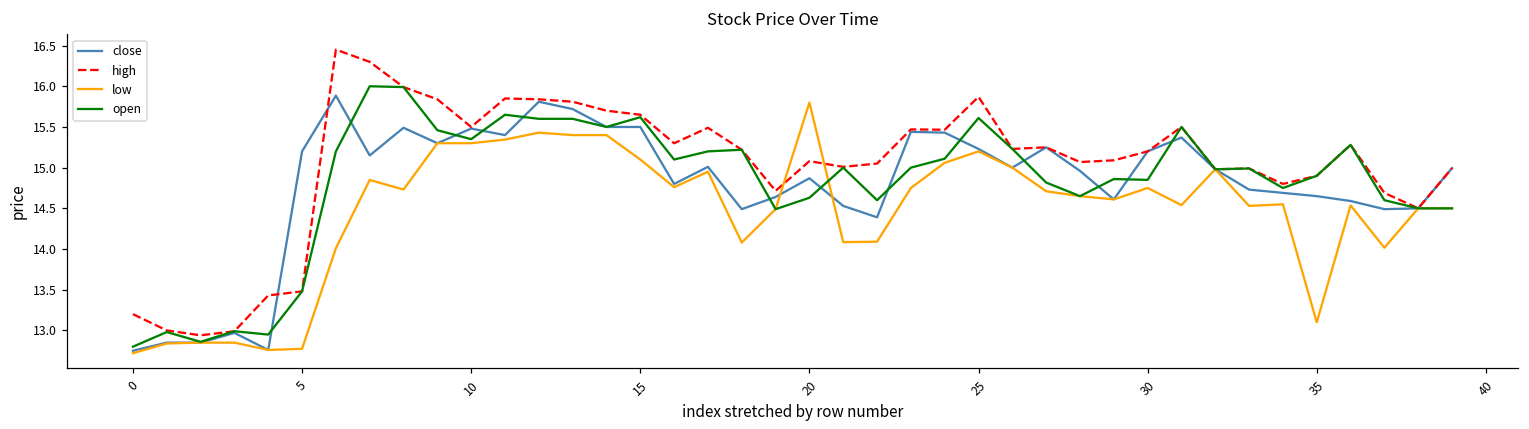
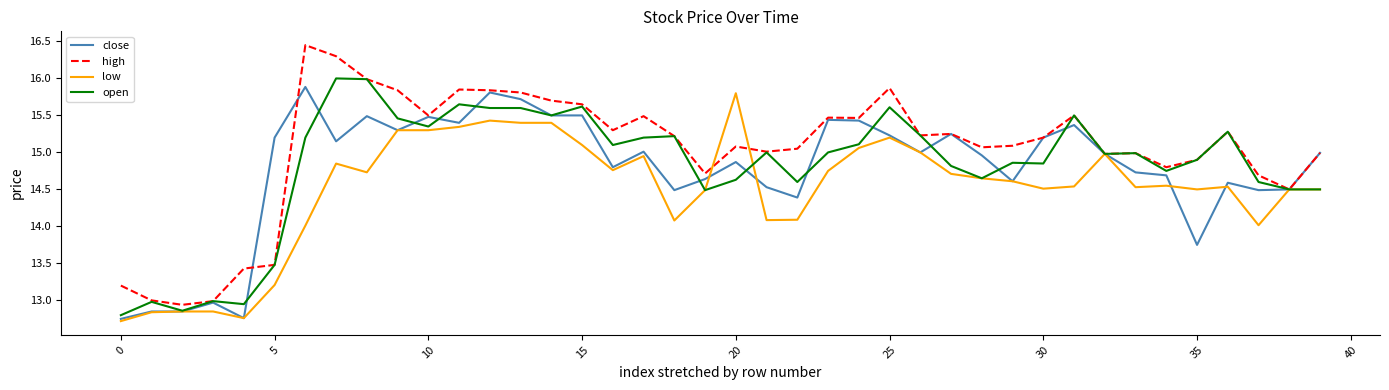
low, 5: 12.8 -> 13.2
low, 30: 14.8 -> 14.5
close, 35: 14.7 -> 13.8
low, 35: 13.1 -> 14.5
